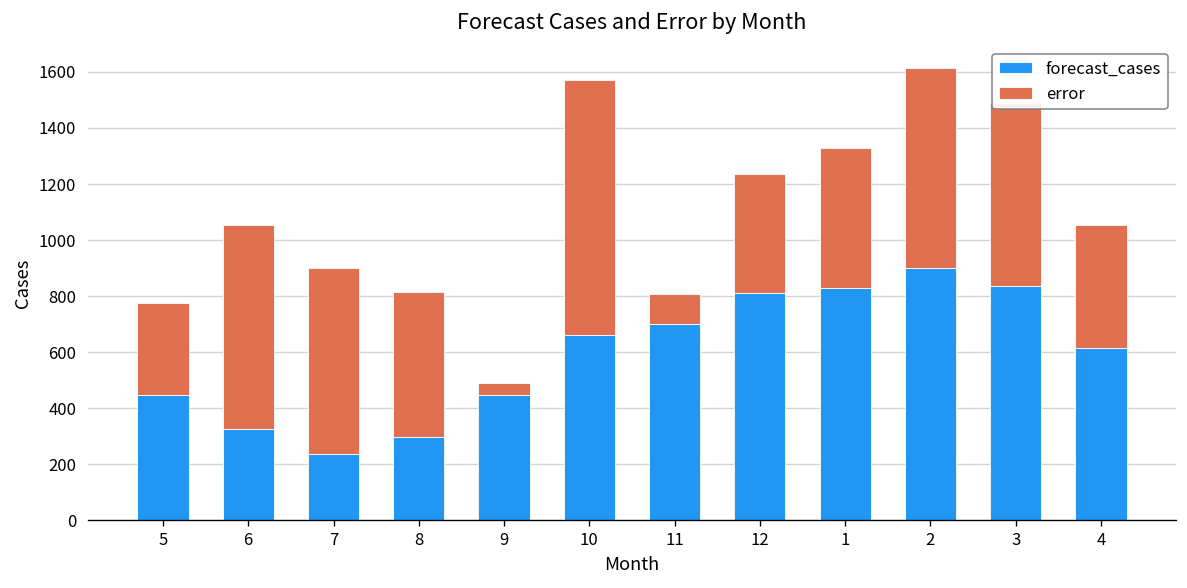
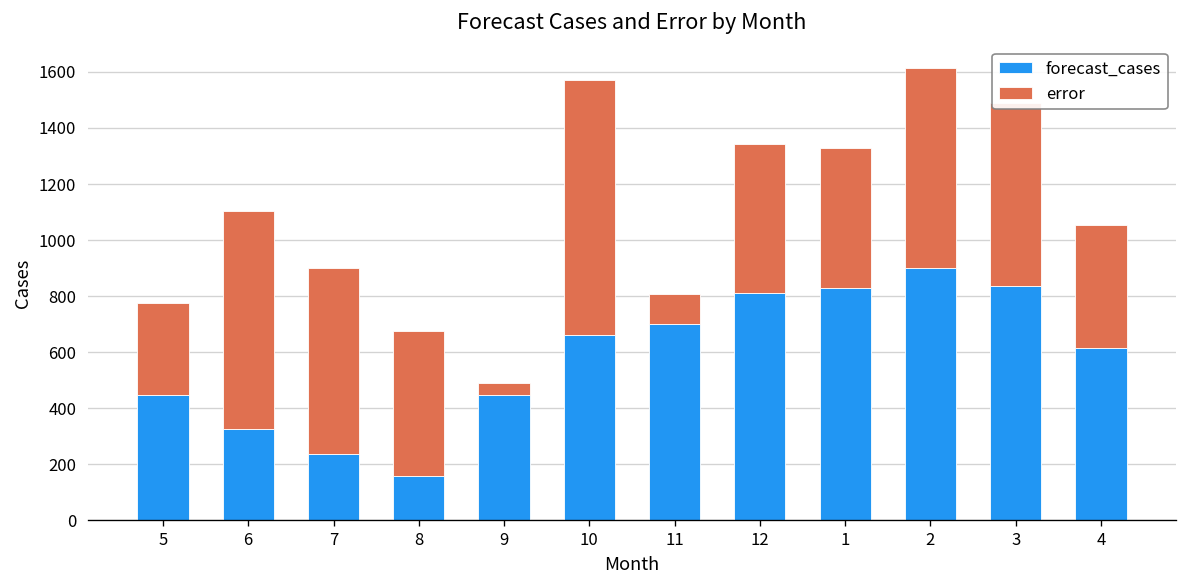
error, 6: 730 -> 780
forecast_cases, 8: 300 -> 160
error, 12: 420 -> 530
